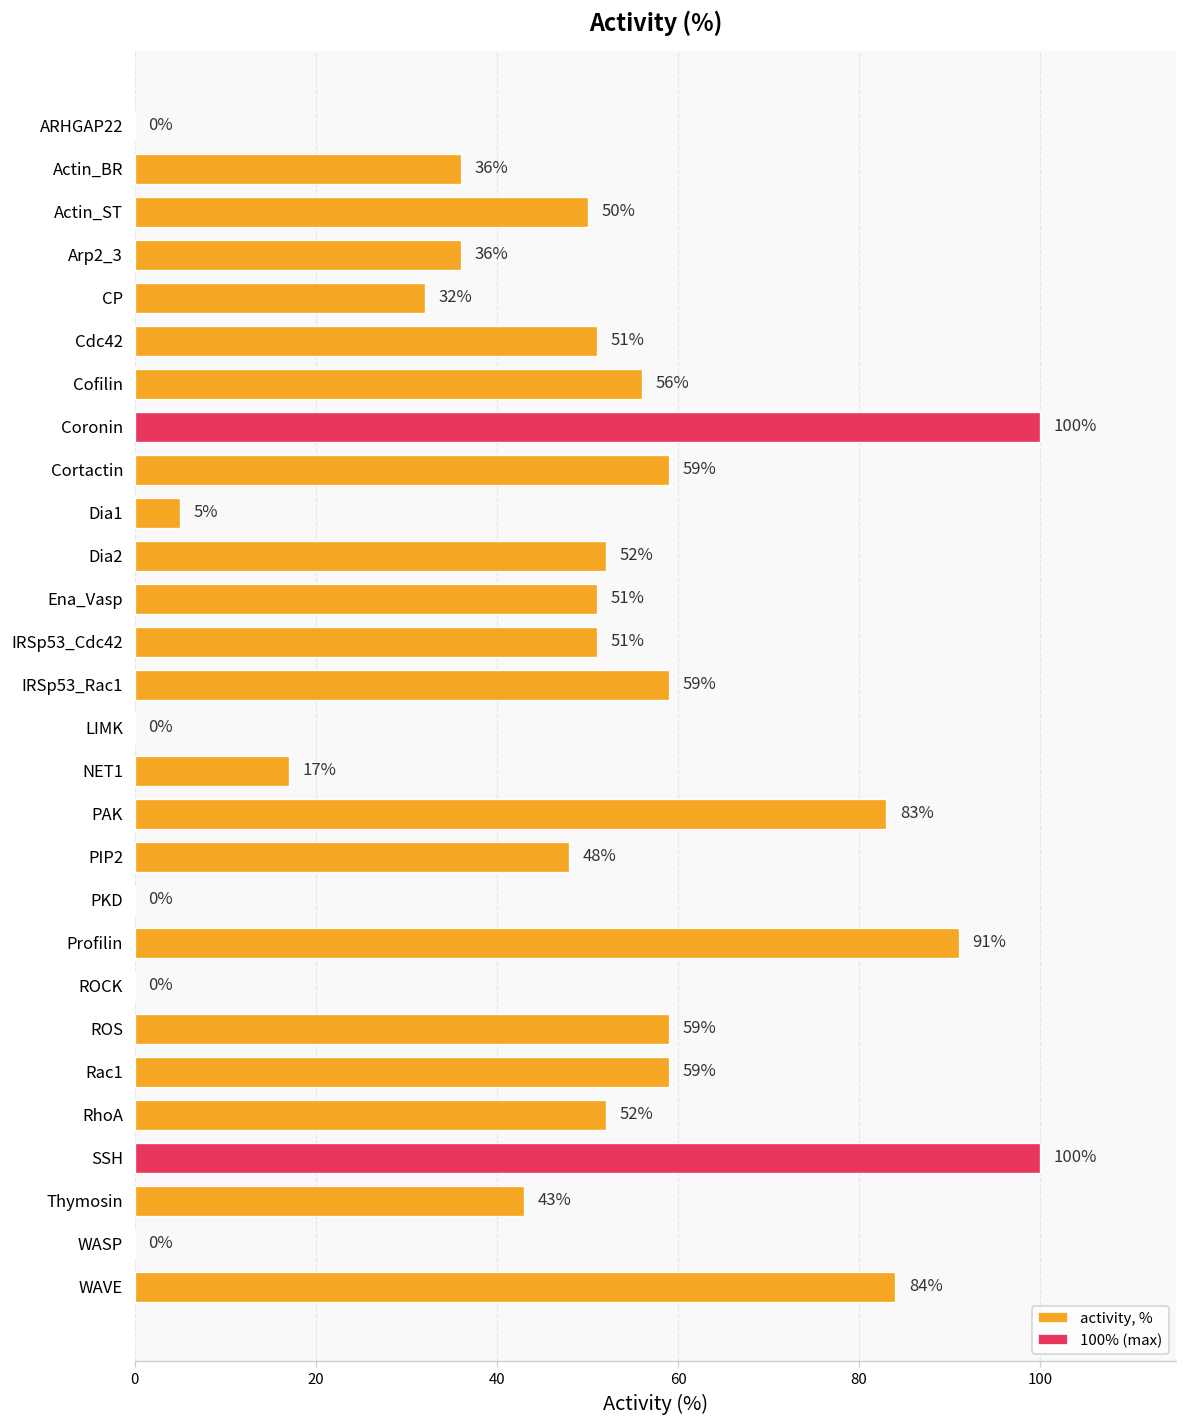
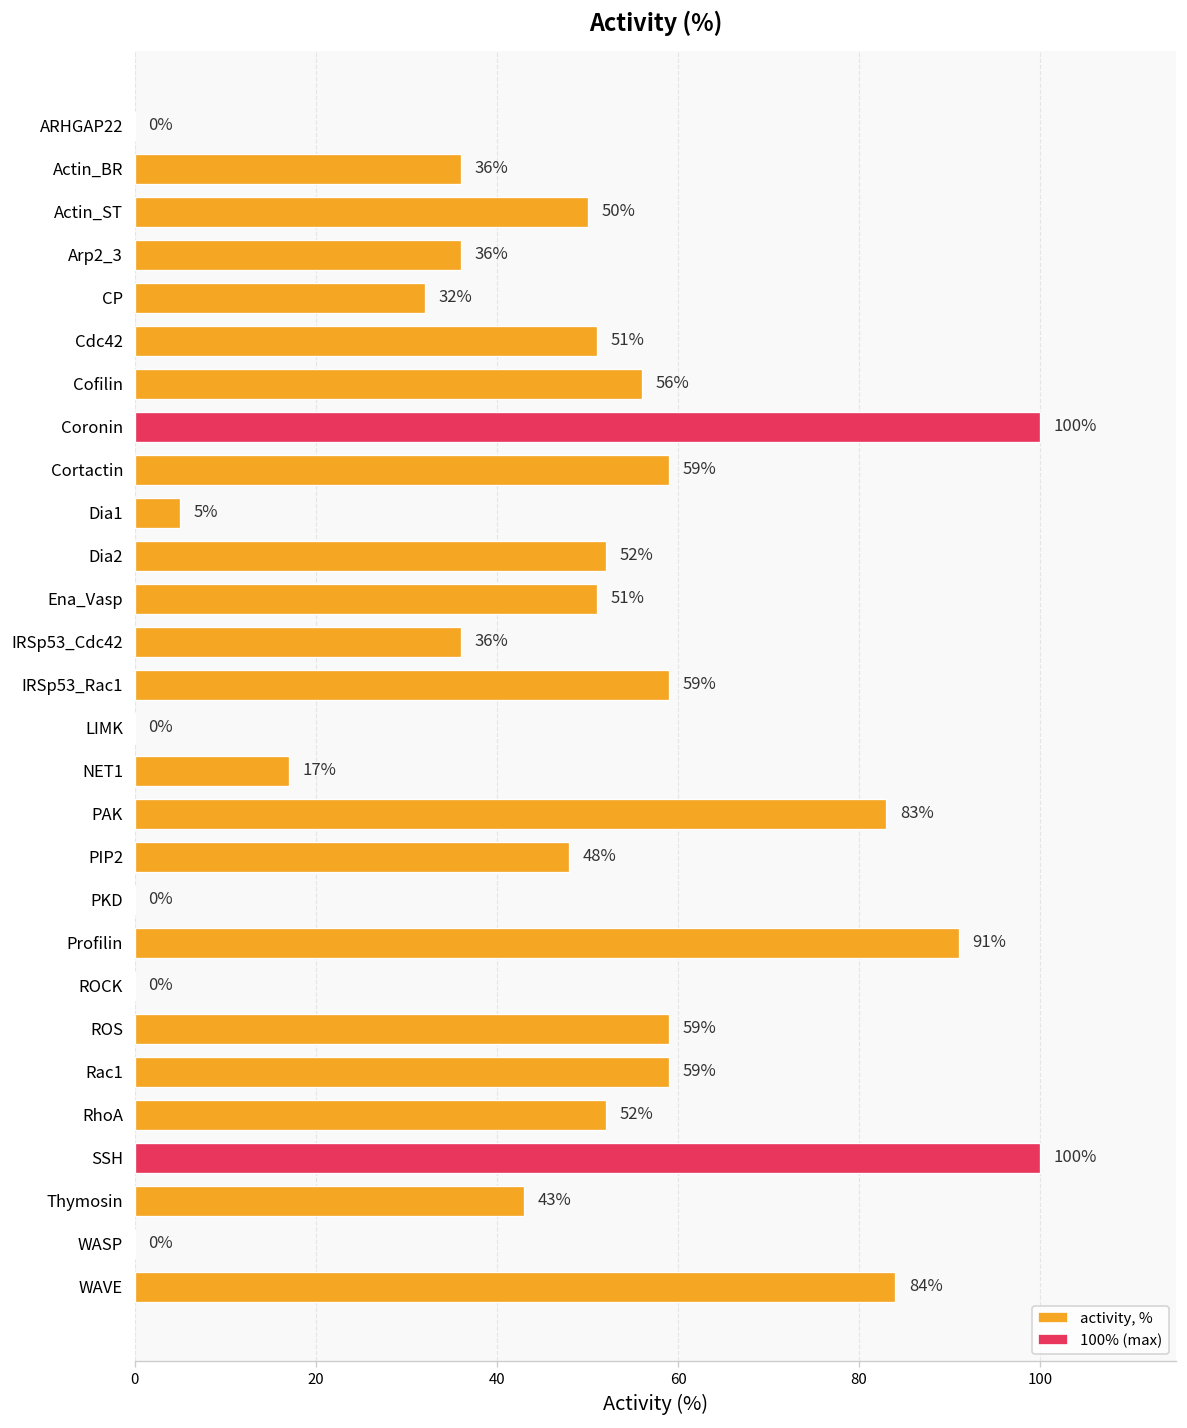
IRSp53_Cdc42: 51% -> 36%
